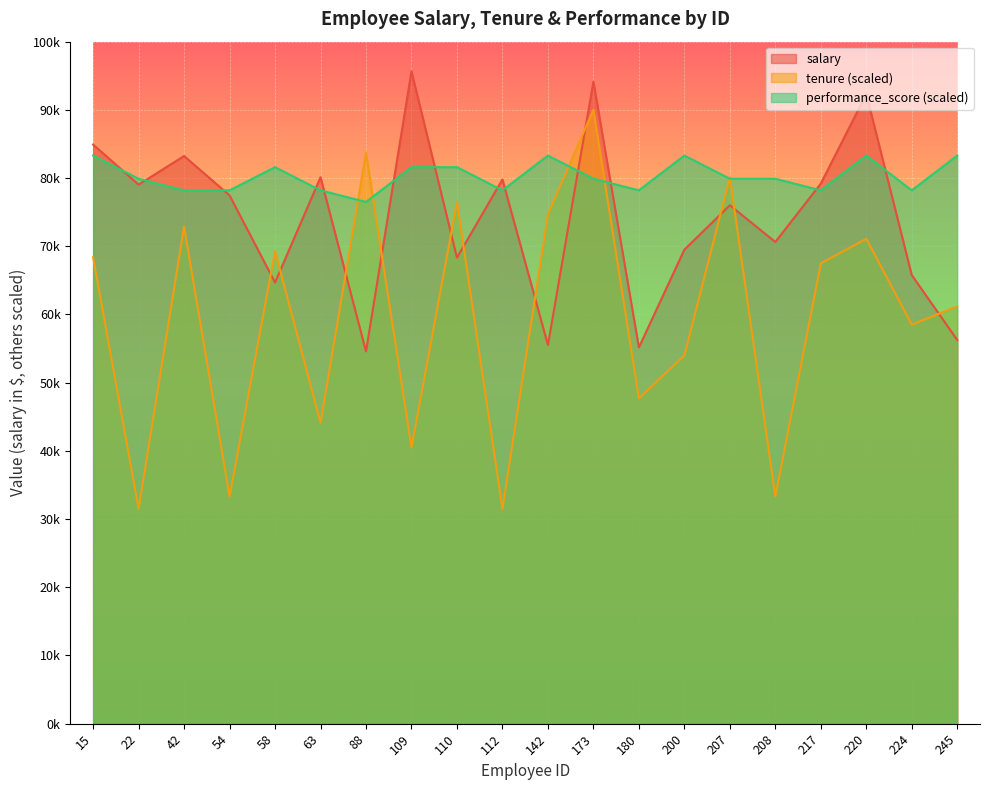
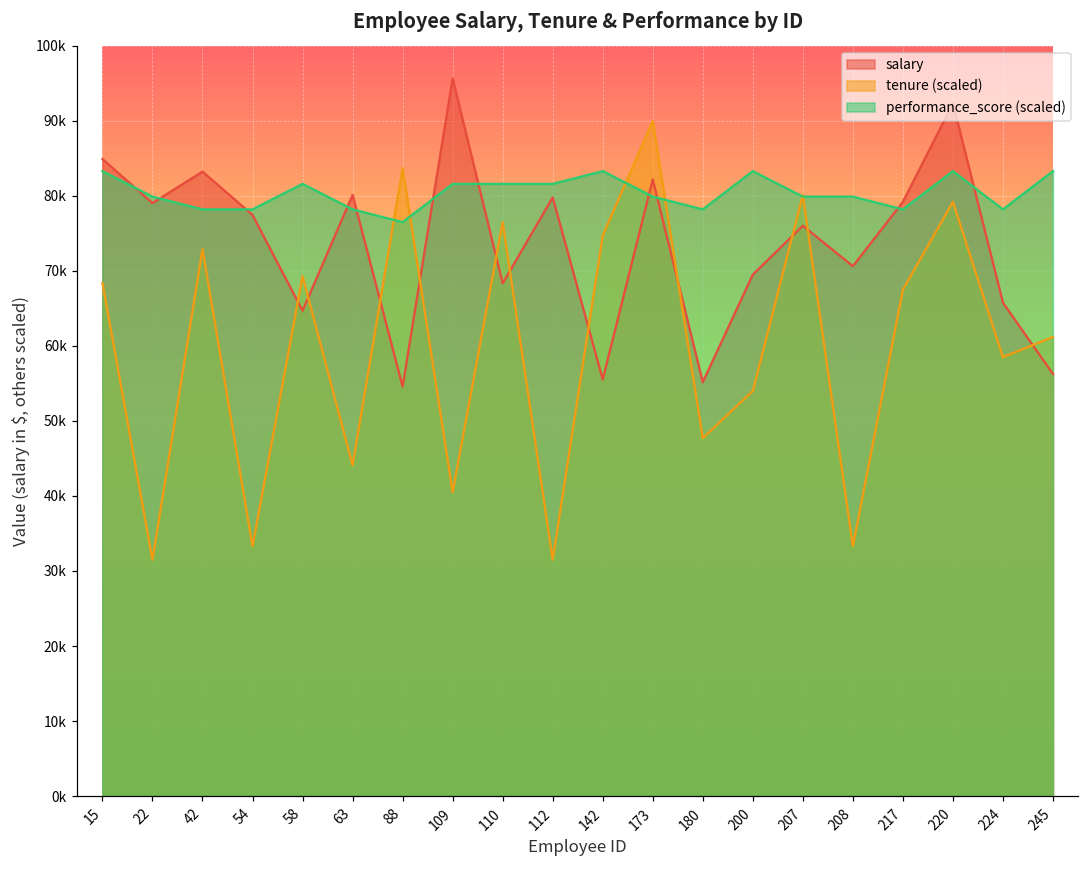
performance_score (scaled), 112: 78000 -> 82000
salary, 173: 94000 -> 82000
tenure (scaled), 220: 71000 -> 79000
